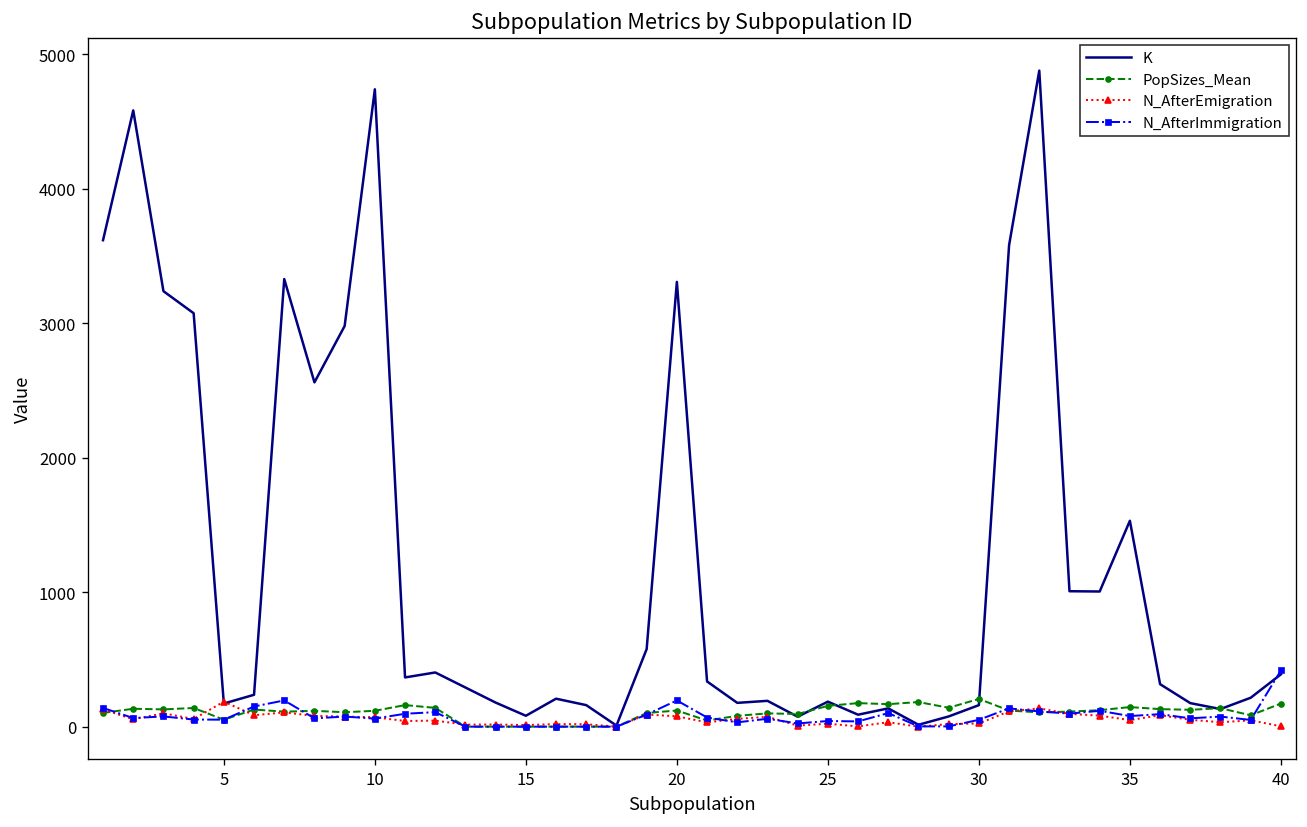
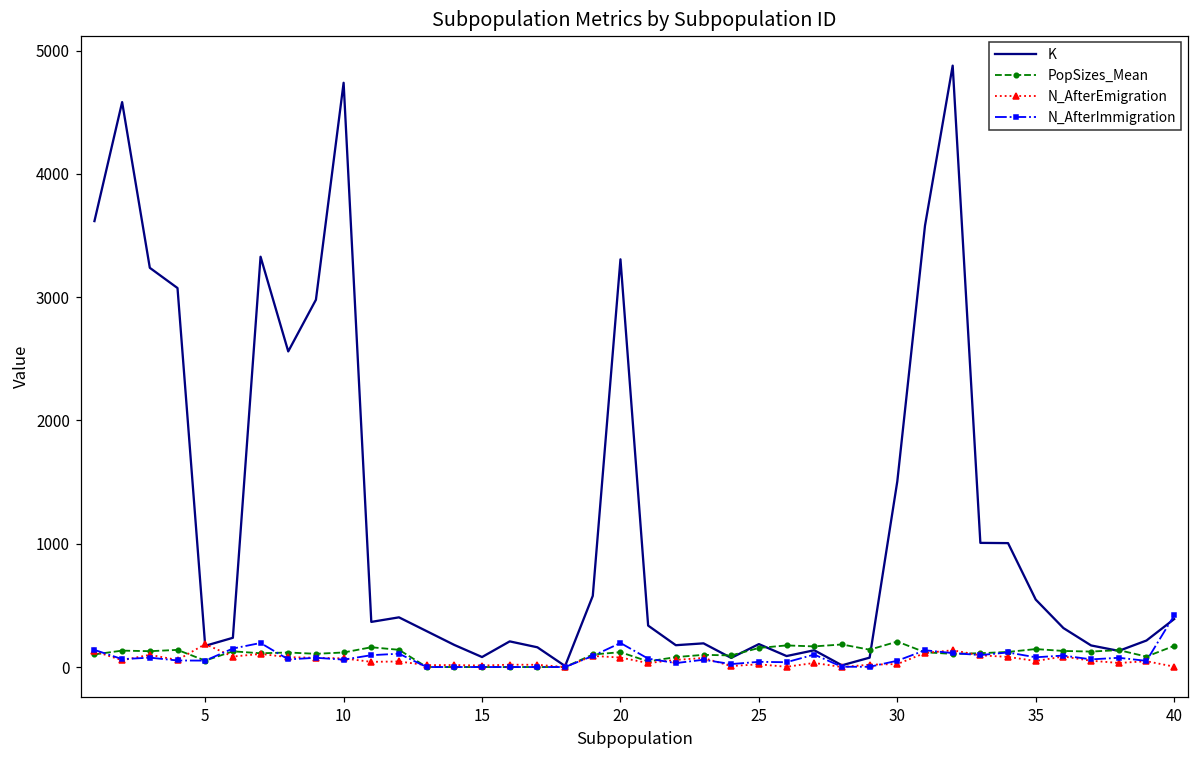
K, 30: 160 -> 1510
K, 35: 1530 -> 550
